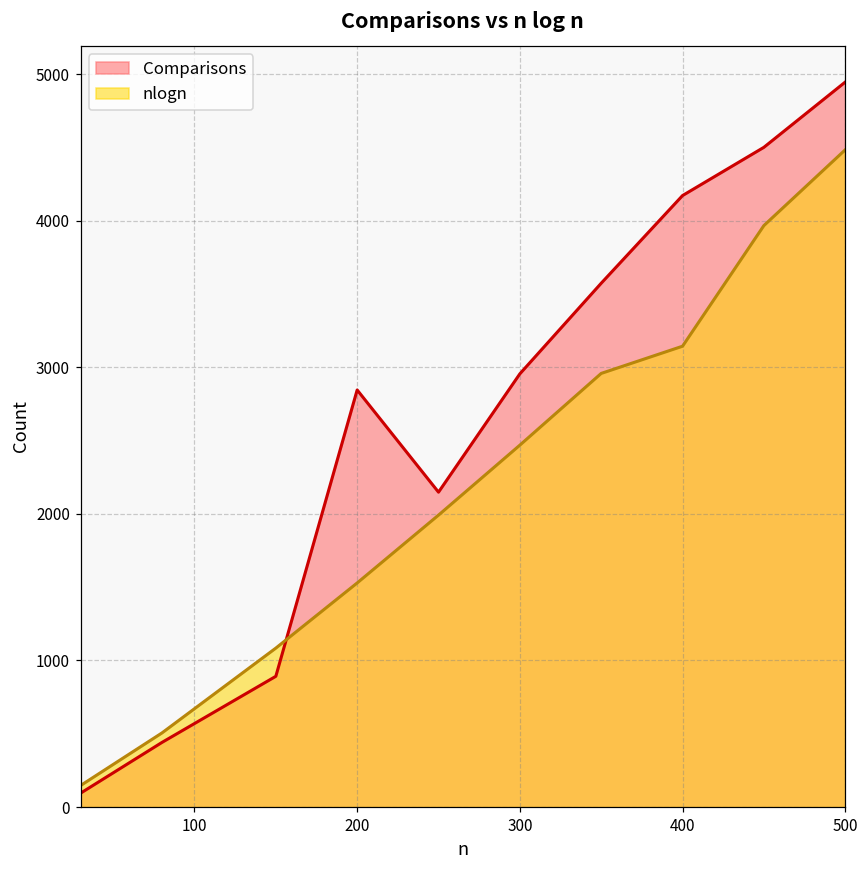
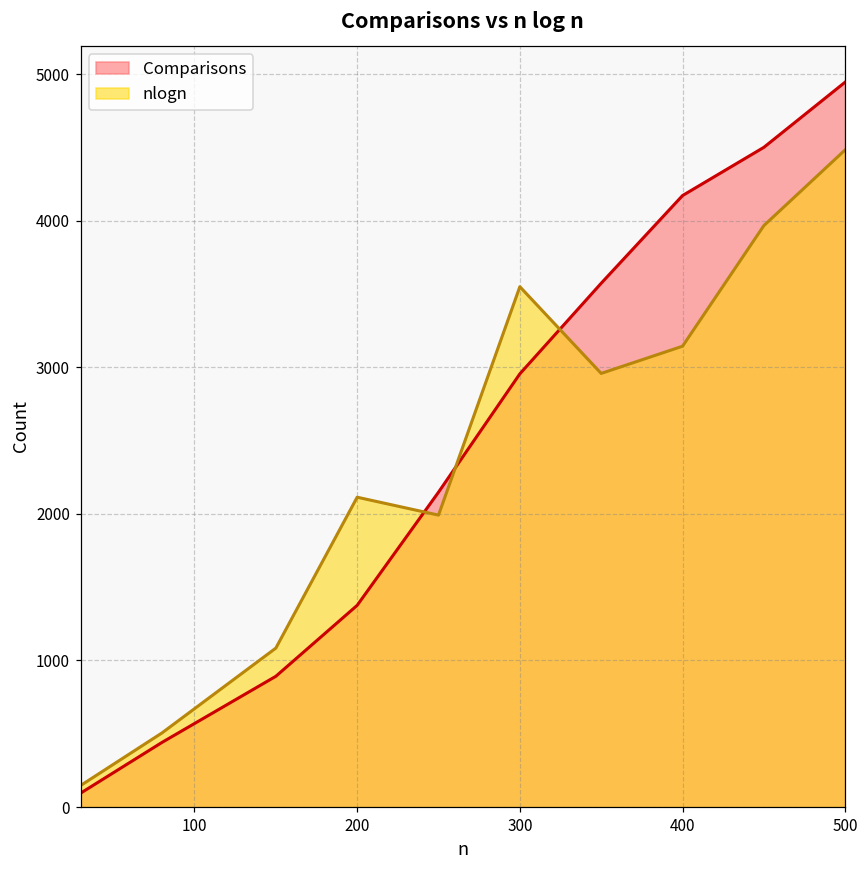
Comparisons, 200: 2850 -> 1380
nlogn, 200: 1530 -> 2110
nlogn, 300: 2470 -> 3550
